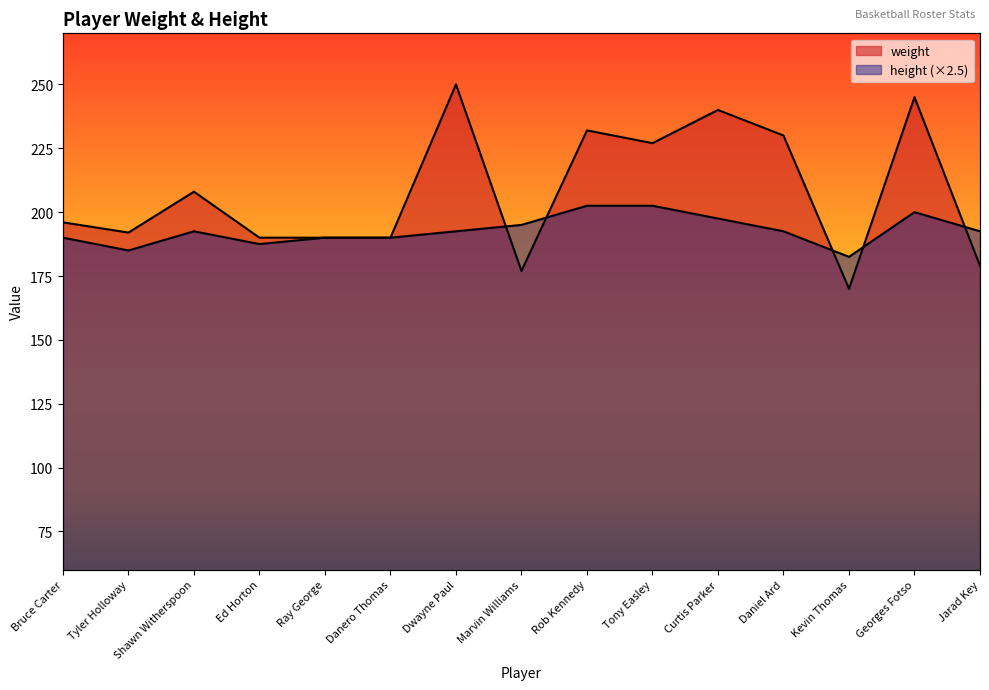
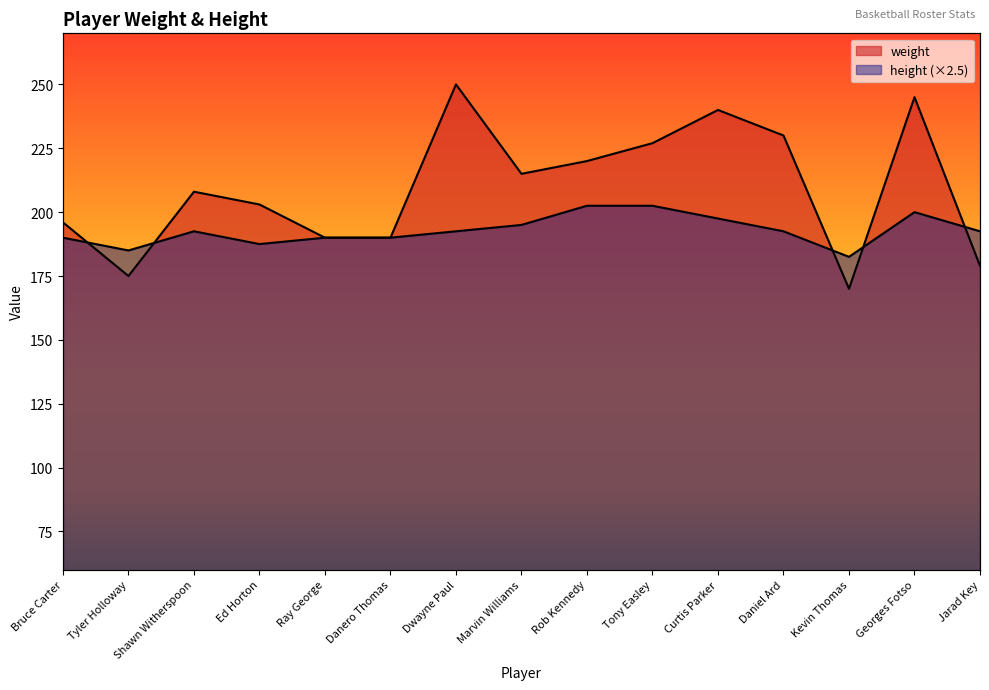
weight, Tyler Holloway: 192 -> 175
weight, Ed Horton: 190 -> 203
weight, Marvin Williams: 177 -> 215
weight, Rob Kennedy: 232 -> 220
